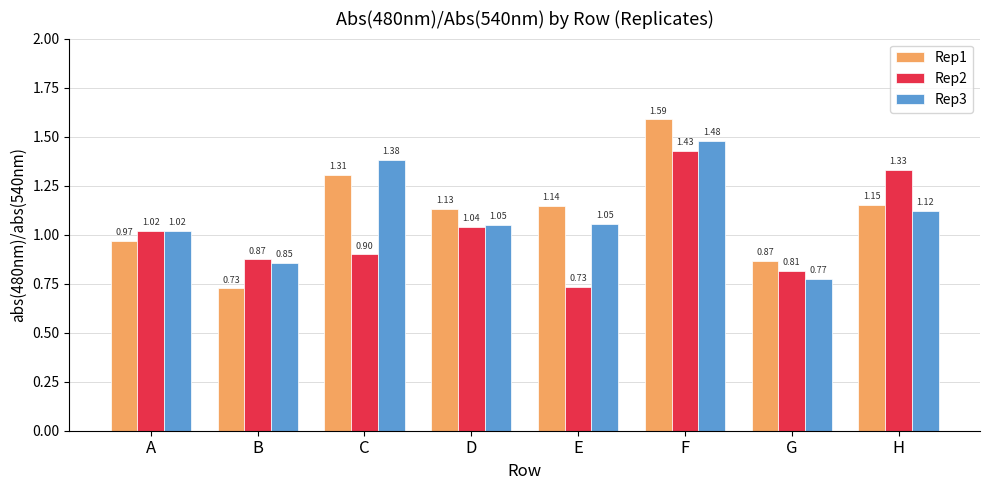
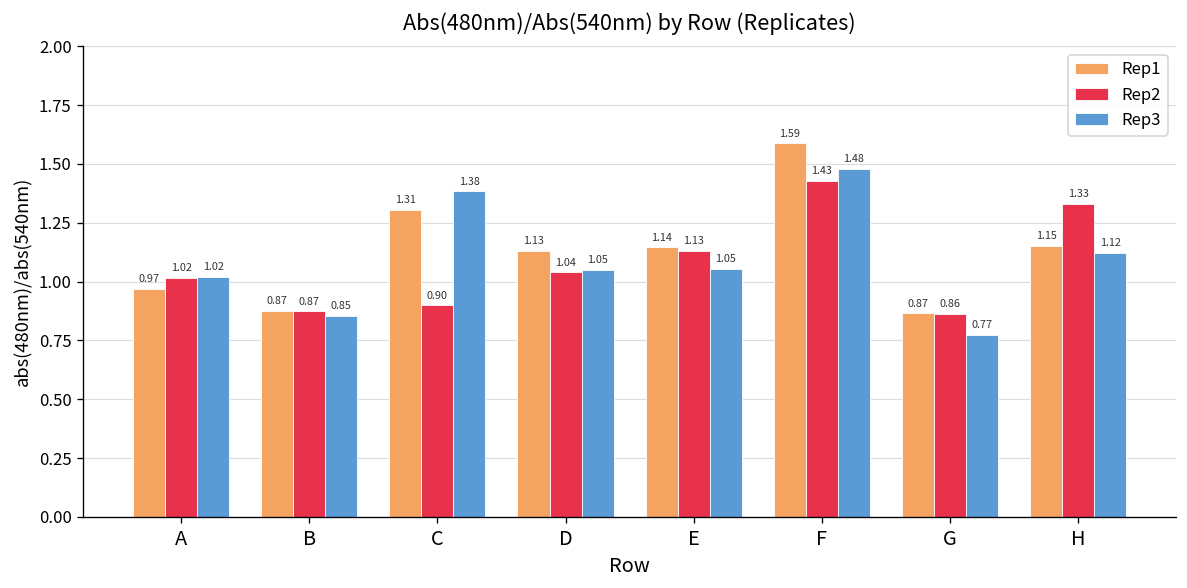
Rep1, B: 0.73 -> 0.87
Rep2, E: 0.73 -> 1.13
Rep2, G: 0.81 -> 0.86
